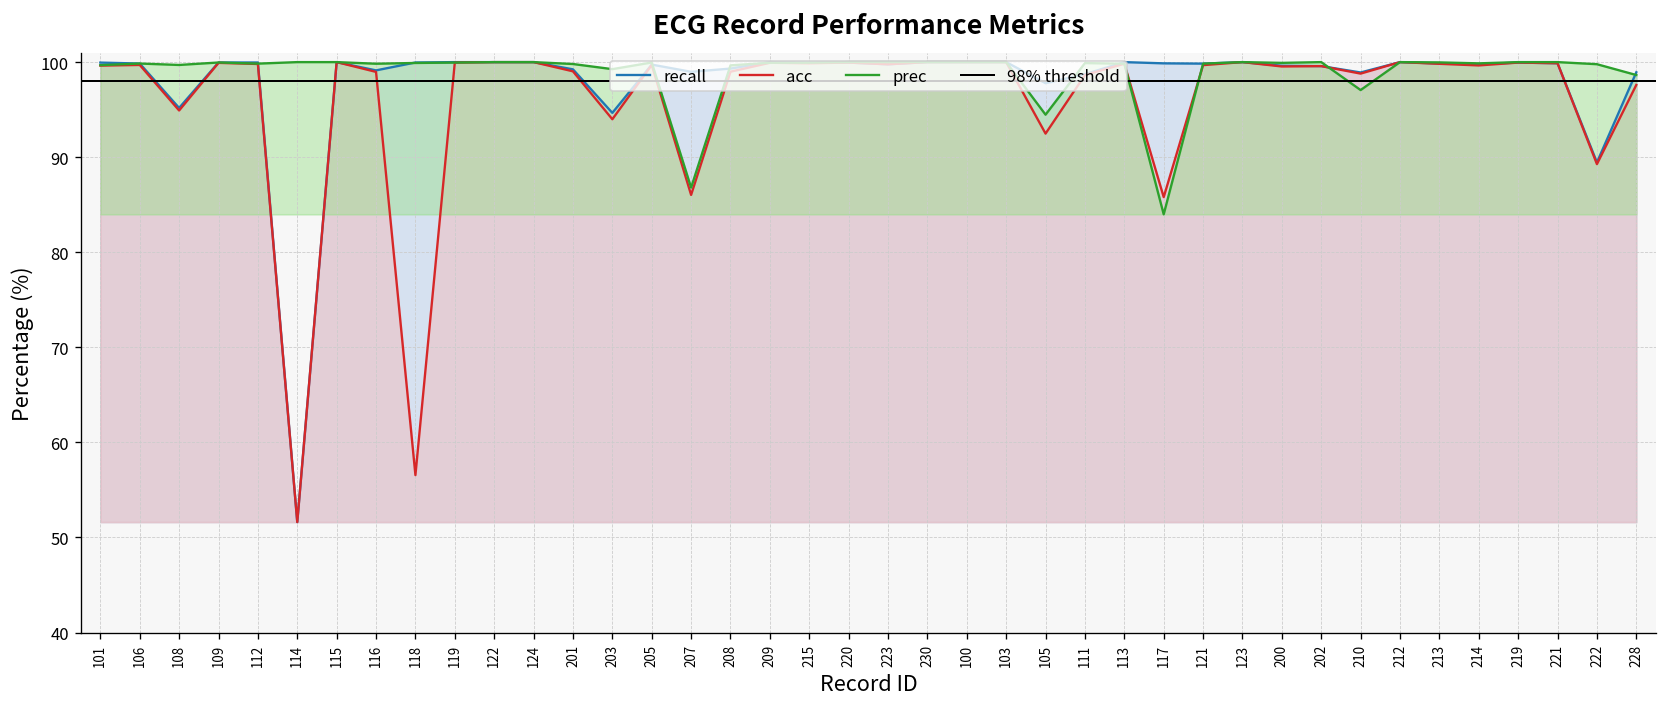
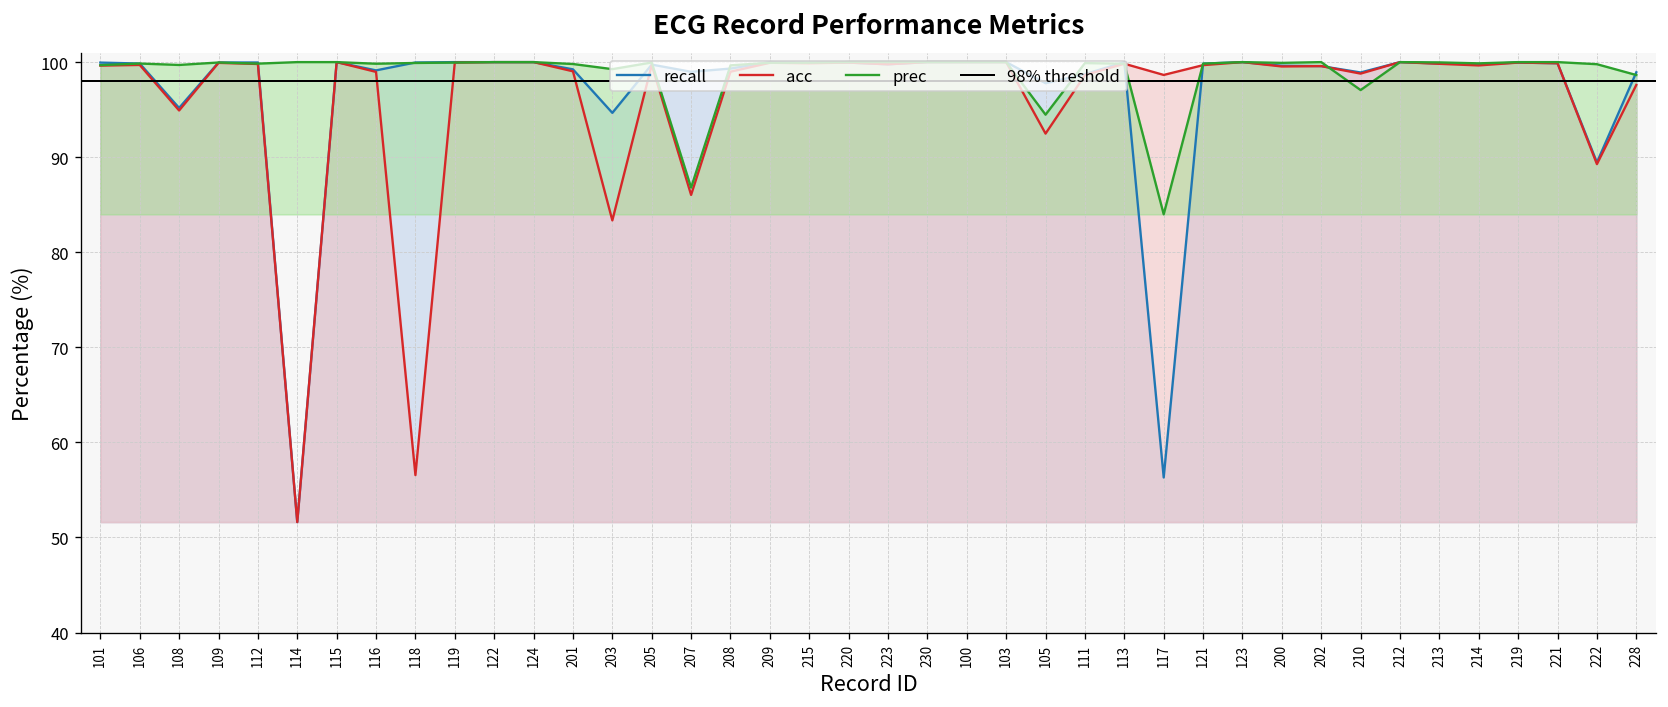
acc, 203: 94 -> 83
recall, 117: 100 -> 56
acc, 117: 86 -> 99
